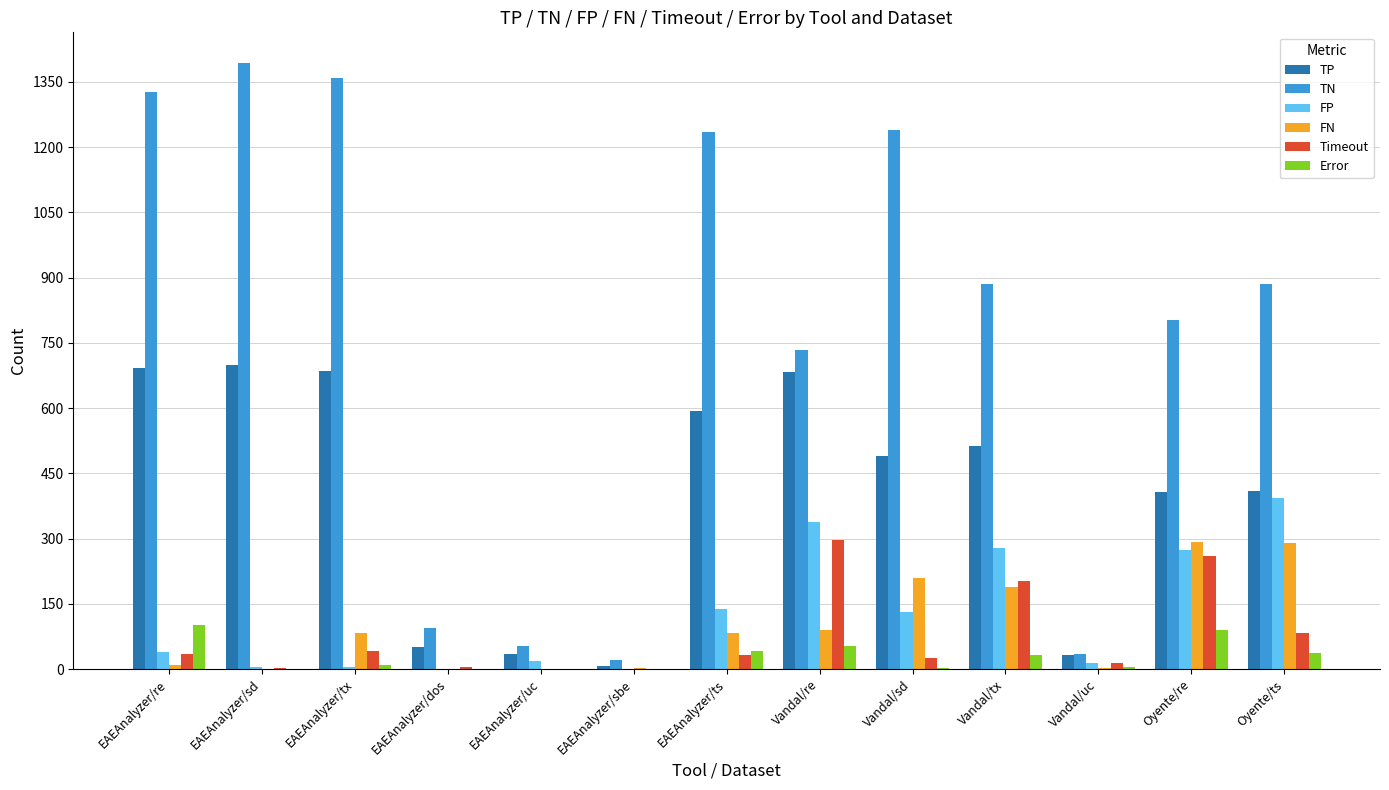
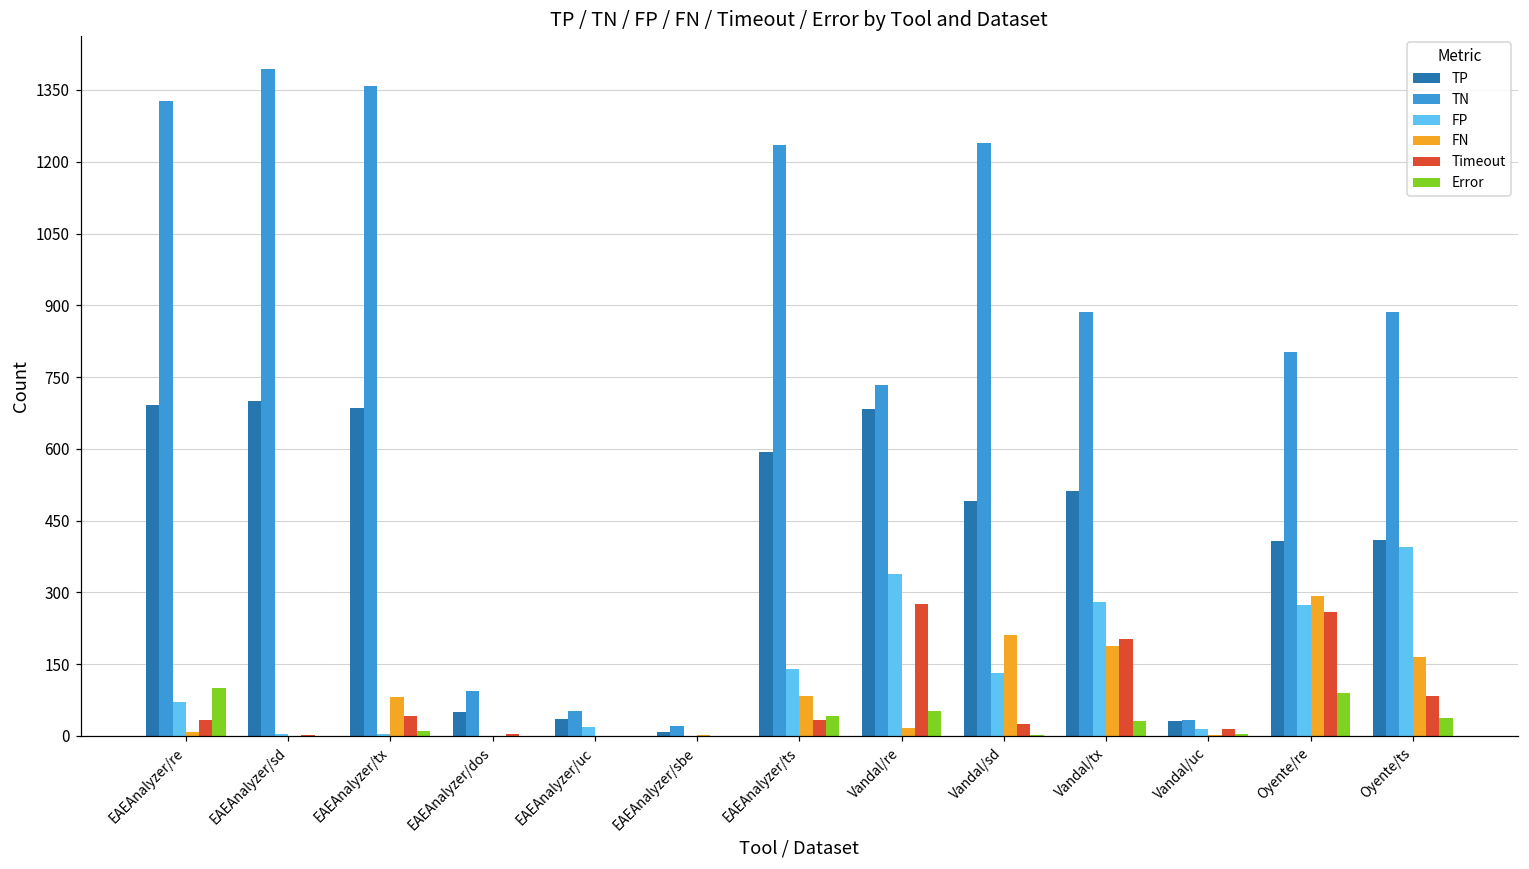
FP, EAEAnalyzer/re: 40 -> 70
FN, Vandal/re: 90 -> 20
Timeout, Vandal/re: 300 -> 280
FN, Oyente/ts: 290 -> 170
